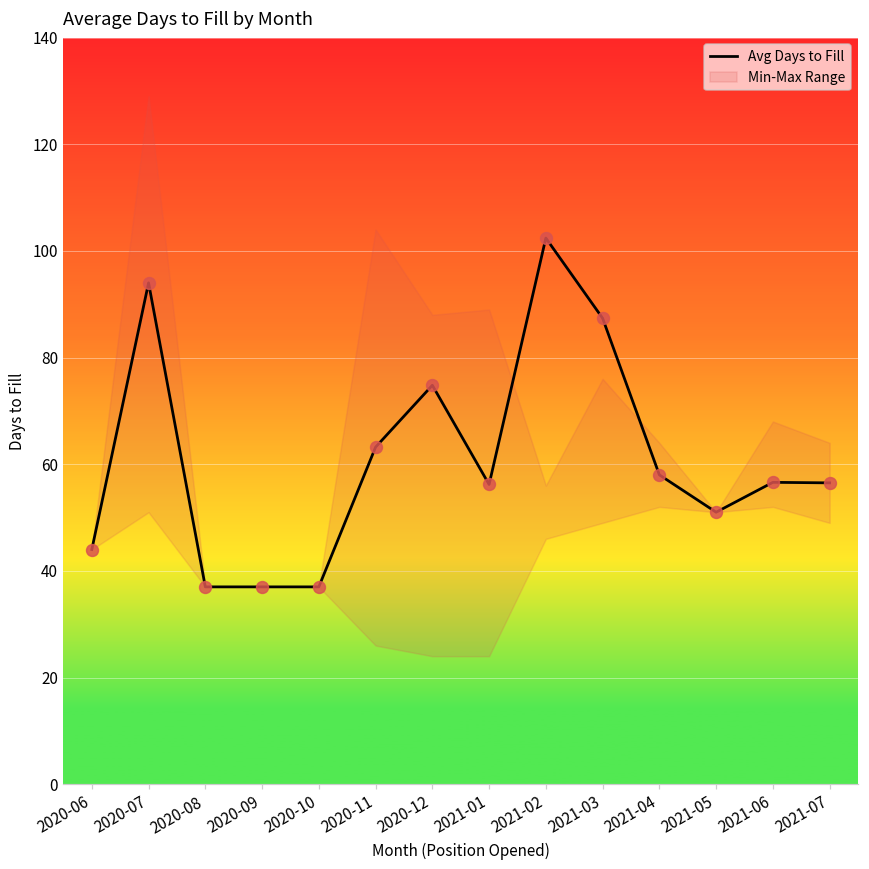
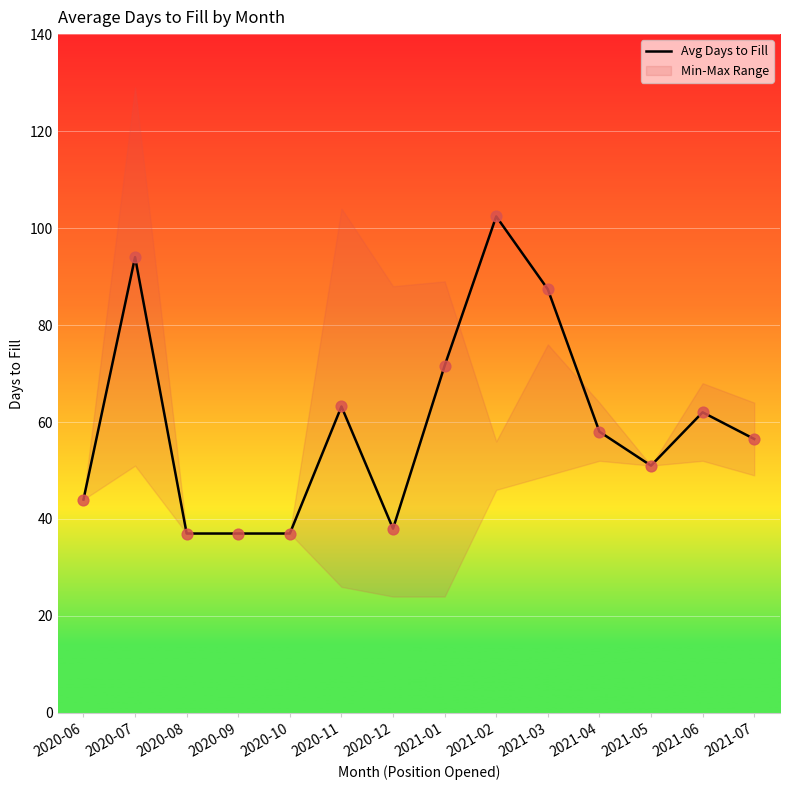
Avg Days to Fill, 2020-12: 75 -> 38
Avg Days to Fill, 2021-01: 56 -> 72
Avg Days to Fill, 2021-06: 57 -> 62
